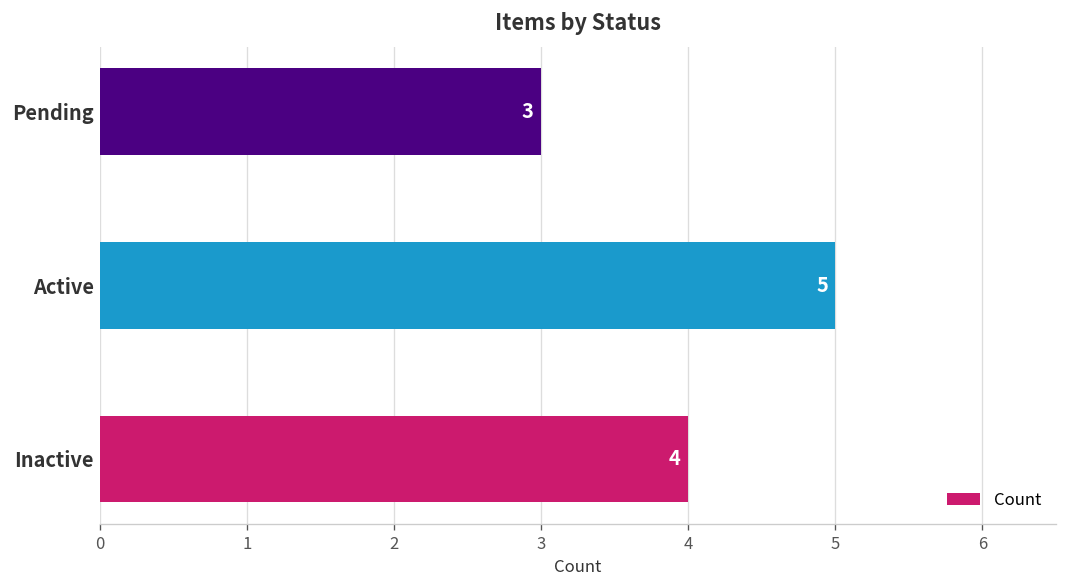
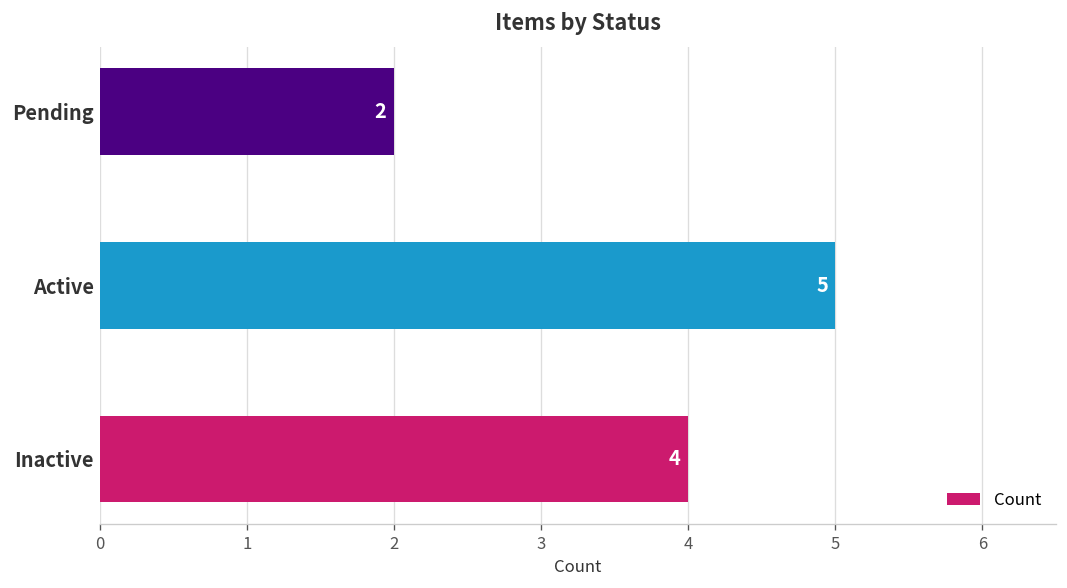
Pending: 3 -> 2
